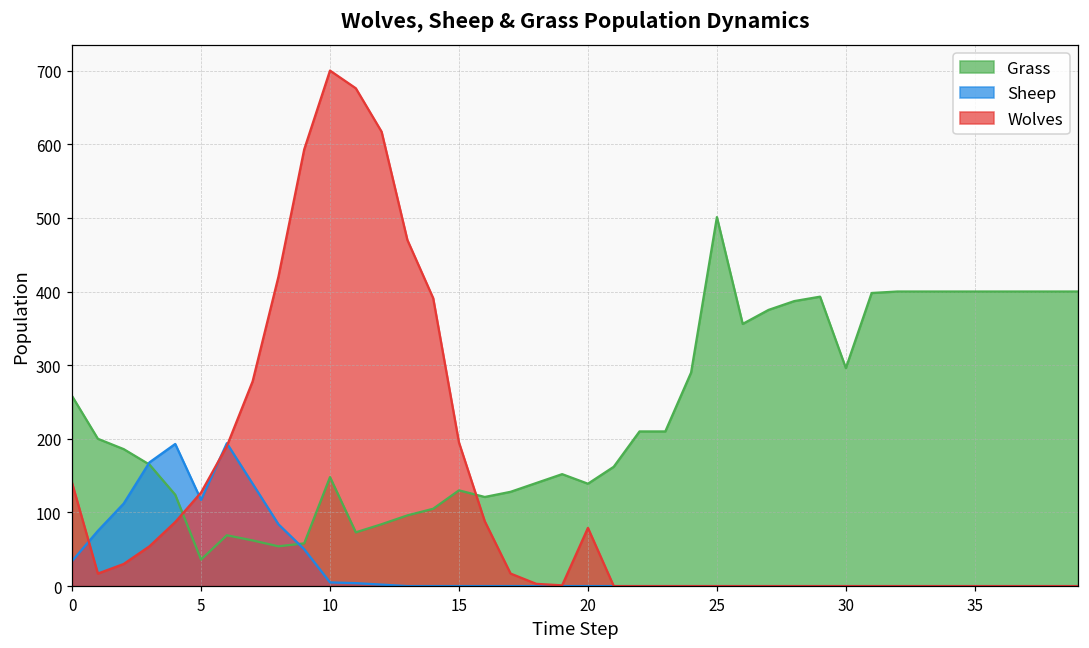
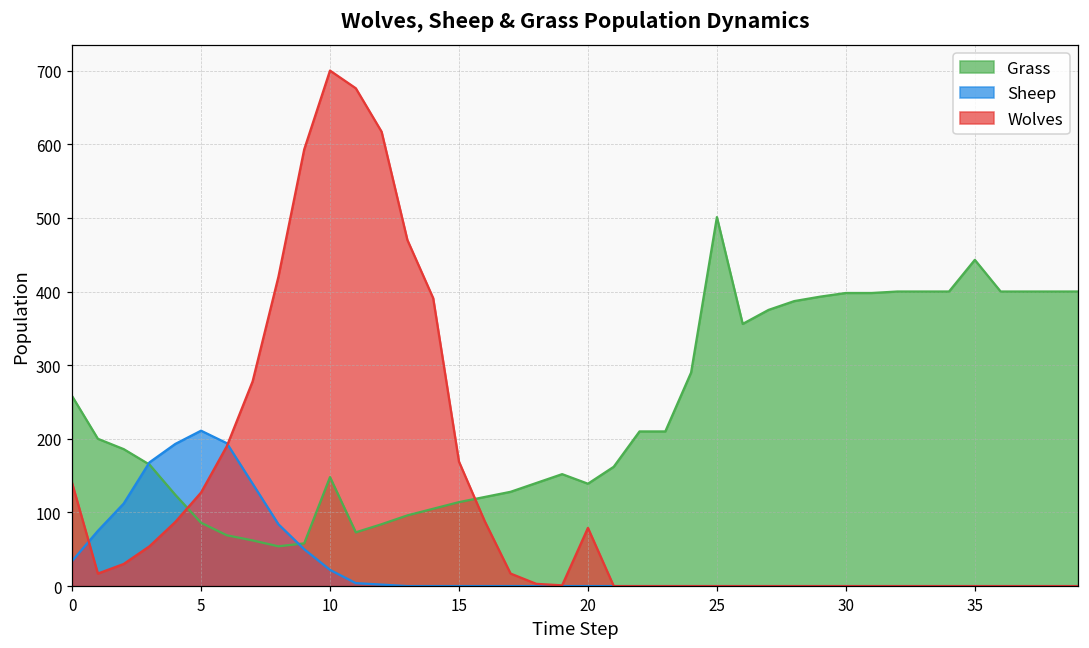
Grass, 5: 40 -> 90
Sheep, 5: 120 -> 210
Sheep, 10: 10 -> 20
Grass, 15: 130 -> 110
Wolves, 15: 200 -> 170
Grass, 30: 300 -> 400
Grass, 35: 400 -> 440
